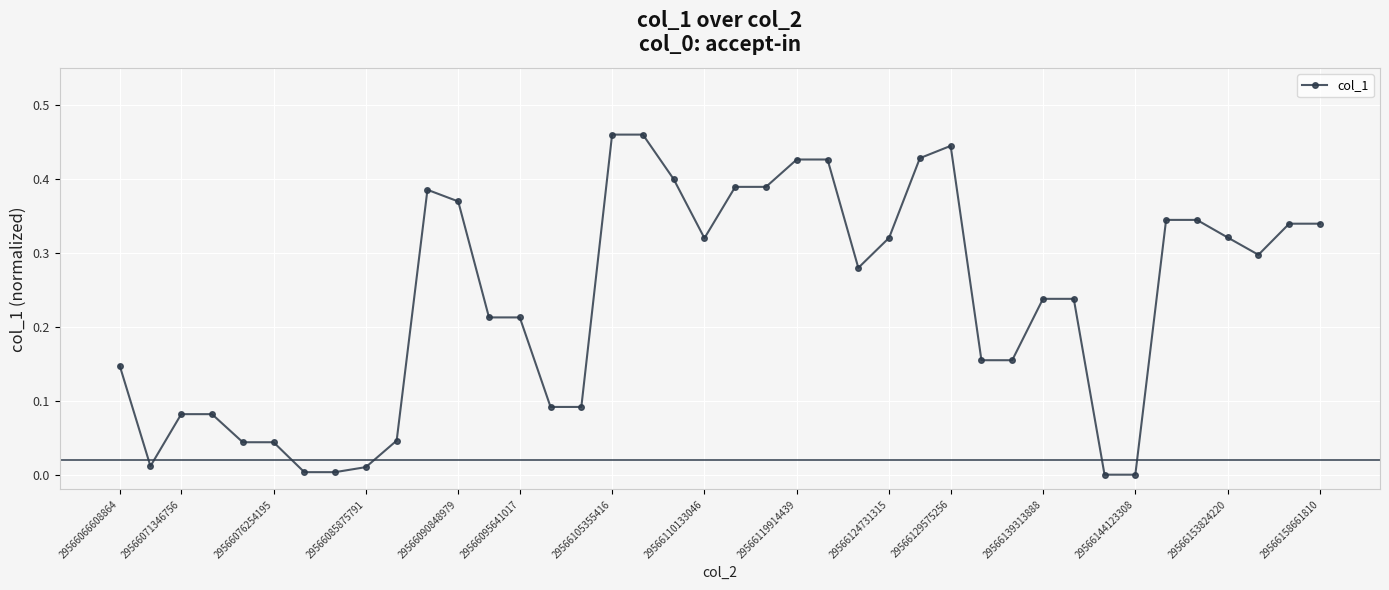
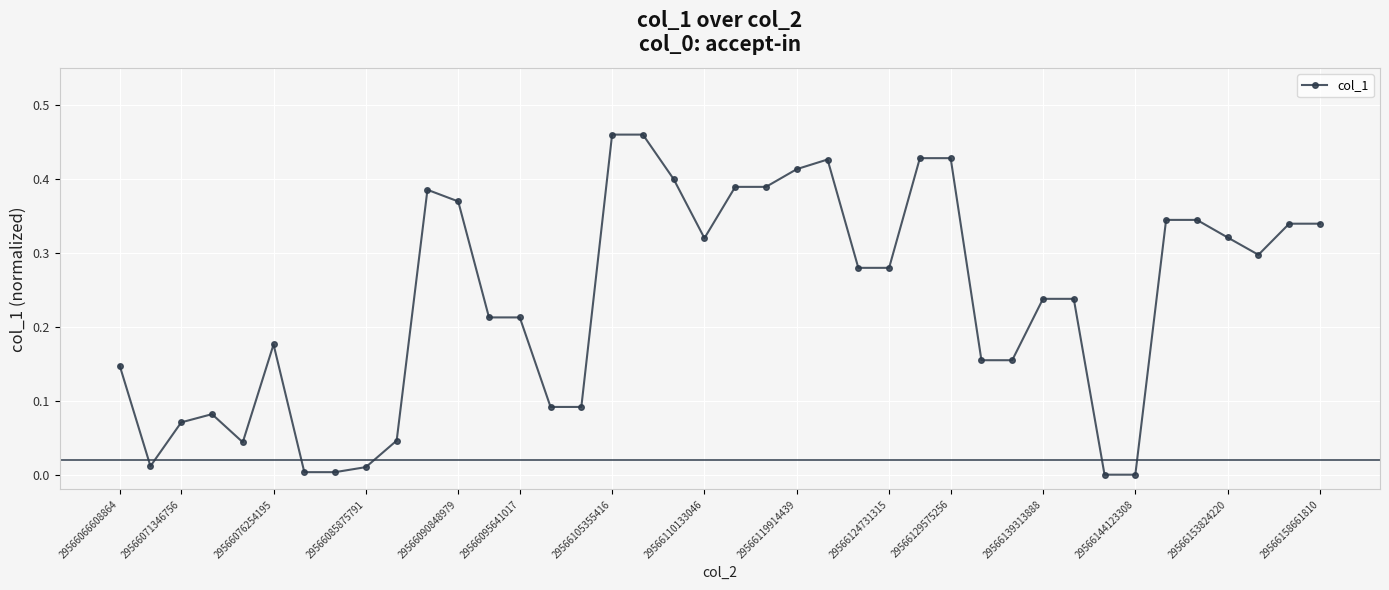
29566071346756: 0.08 -> 0.07
29566076254195: 0.04 -> 0.18
29566119914439: 0.43 -> 0.41
29566124731315: 0.32 -> 0.28
29566129575256: 0.44 -> 0.43
